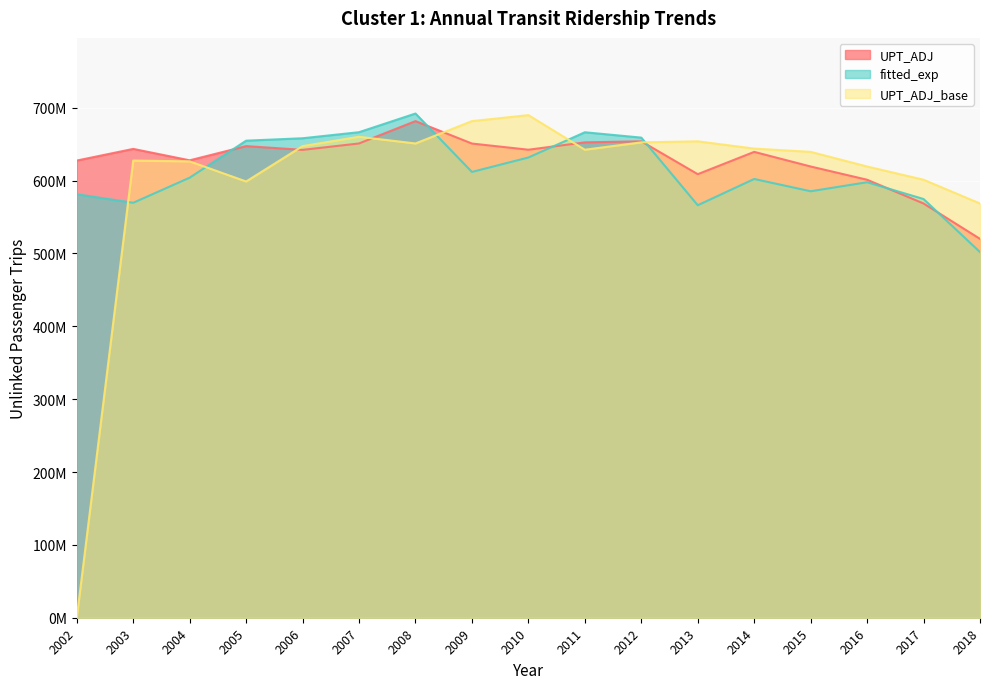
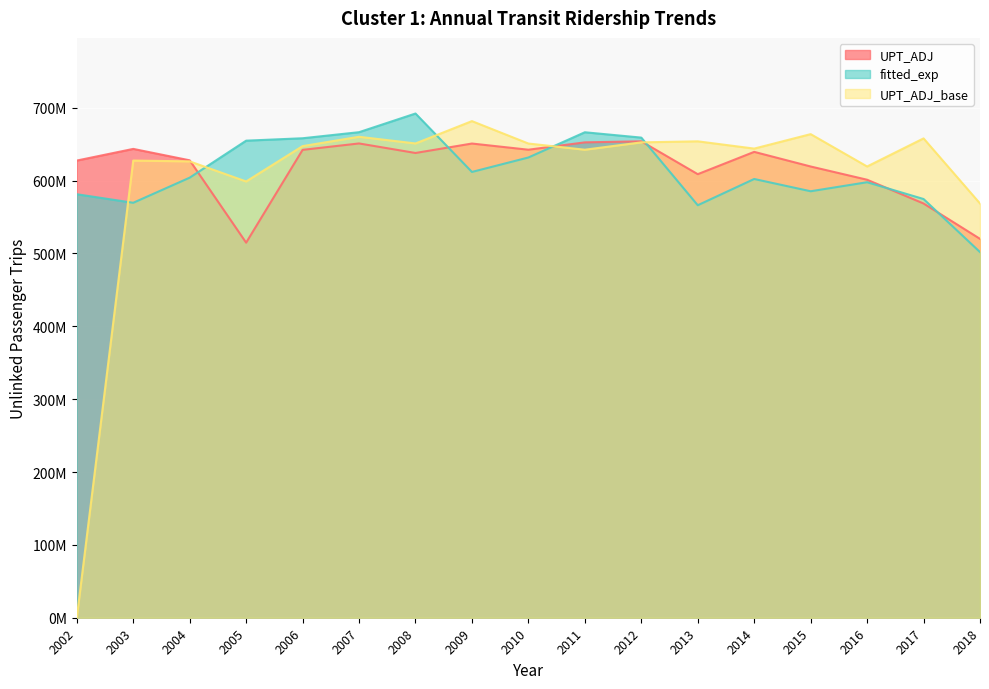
UPT_ADJ, 2005: 650000000 -> 510000000
UPT_ADJ, 2008: 680000000 -> 640000000
UPT_ADJ_base, 2010: 690000000 -> 650000000
UPT_ADJ_base, 2015: 640000000 -> 660000000
UPT_ADJ_base, 2017: 600000000 -> 660000000
